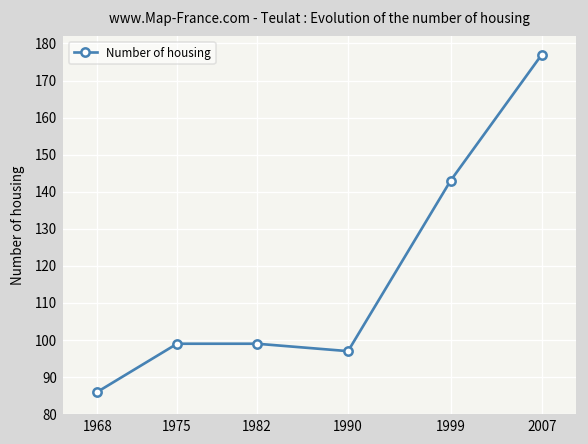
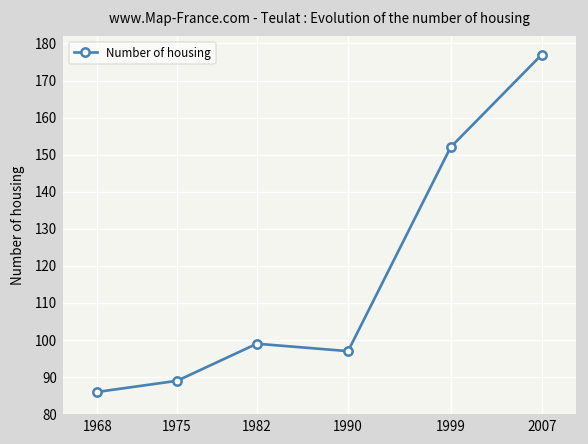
1975: 99 -> 89
1999: 143 -> 152
